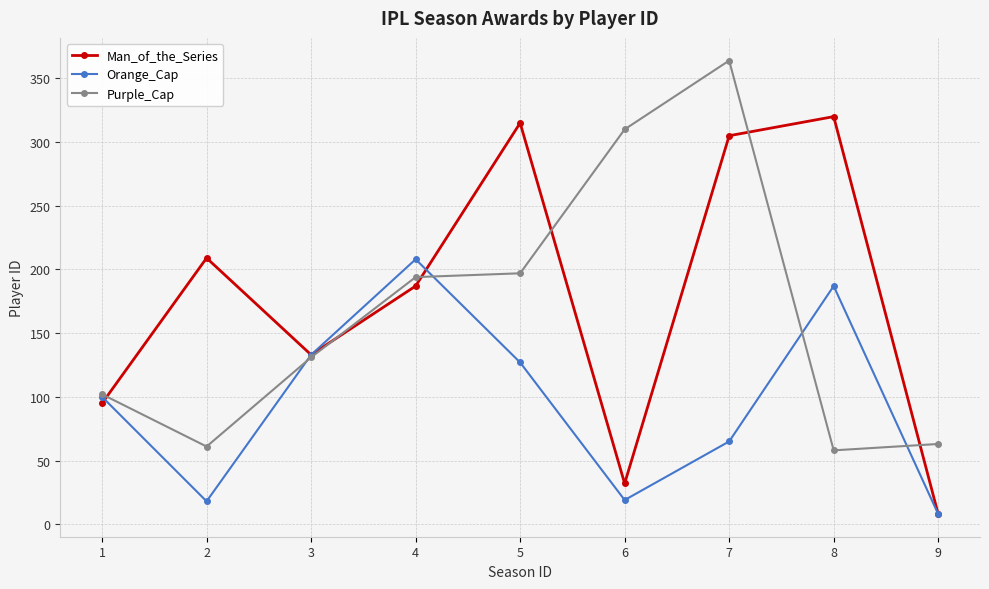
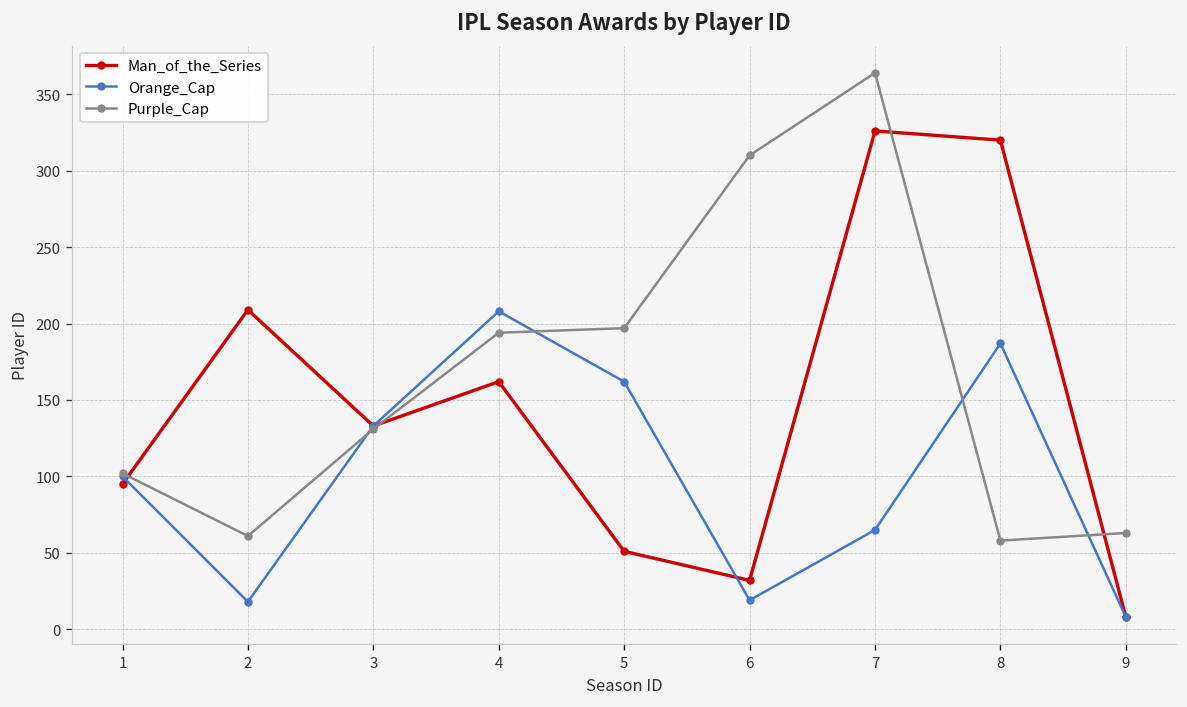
Man_of_the_Series, 4: 187 -> 162
Man_of_the_Series, 5: 315 -> 51
Orange_Cap, 5: 127 -> 162
Man_of_the_Series, 7: 305 -> 326
